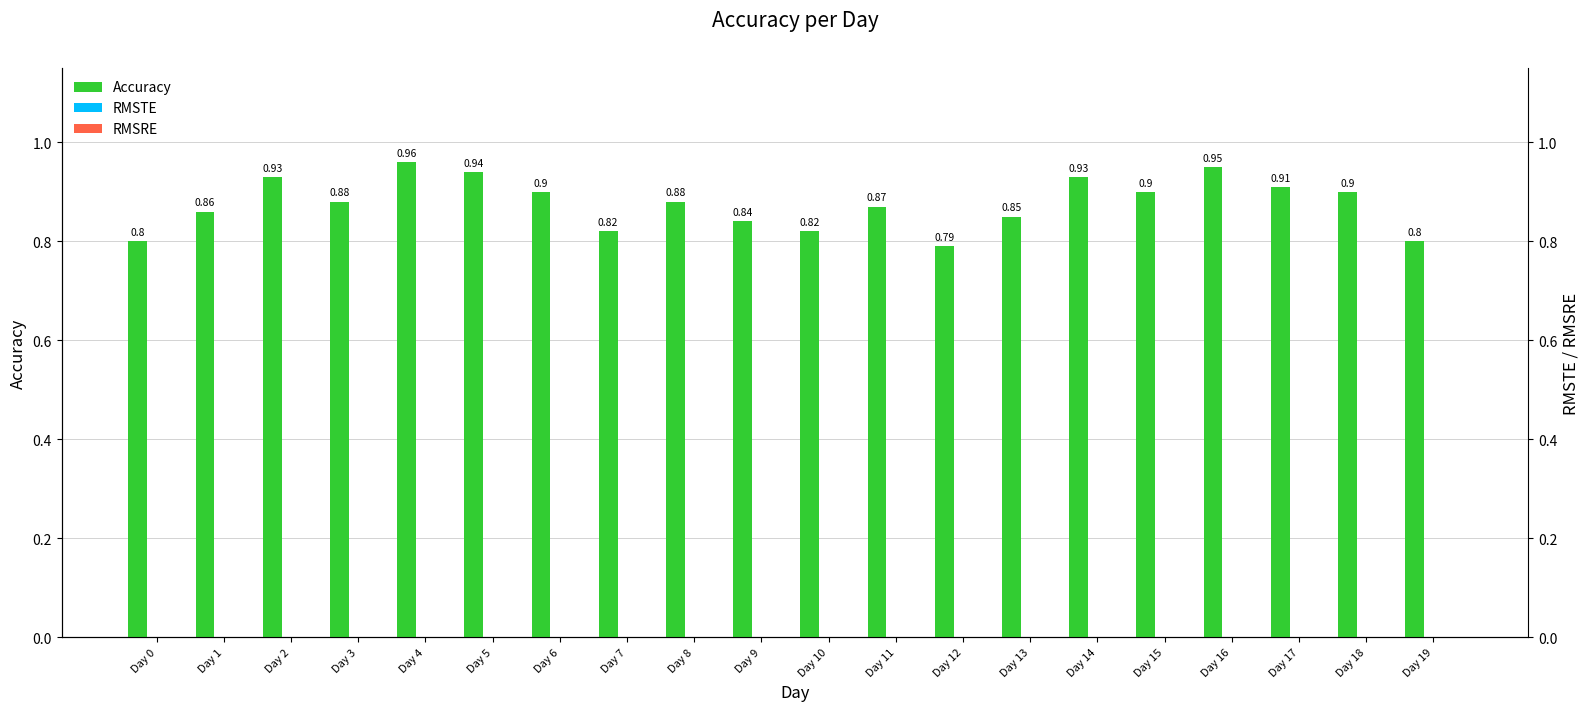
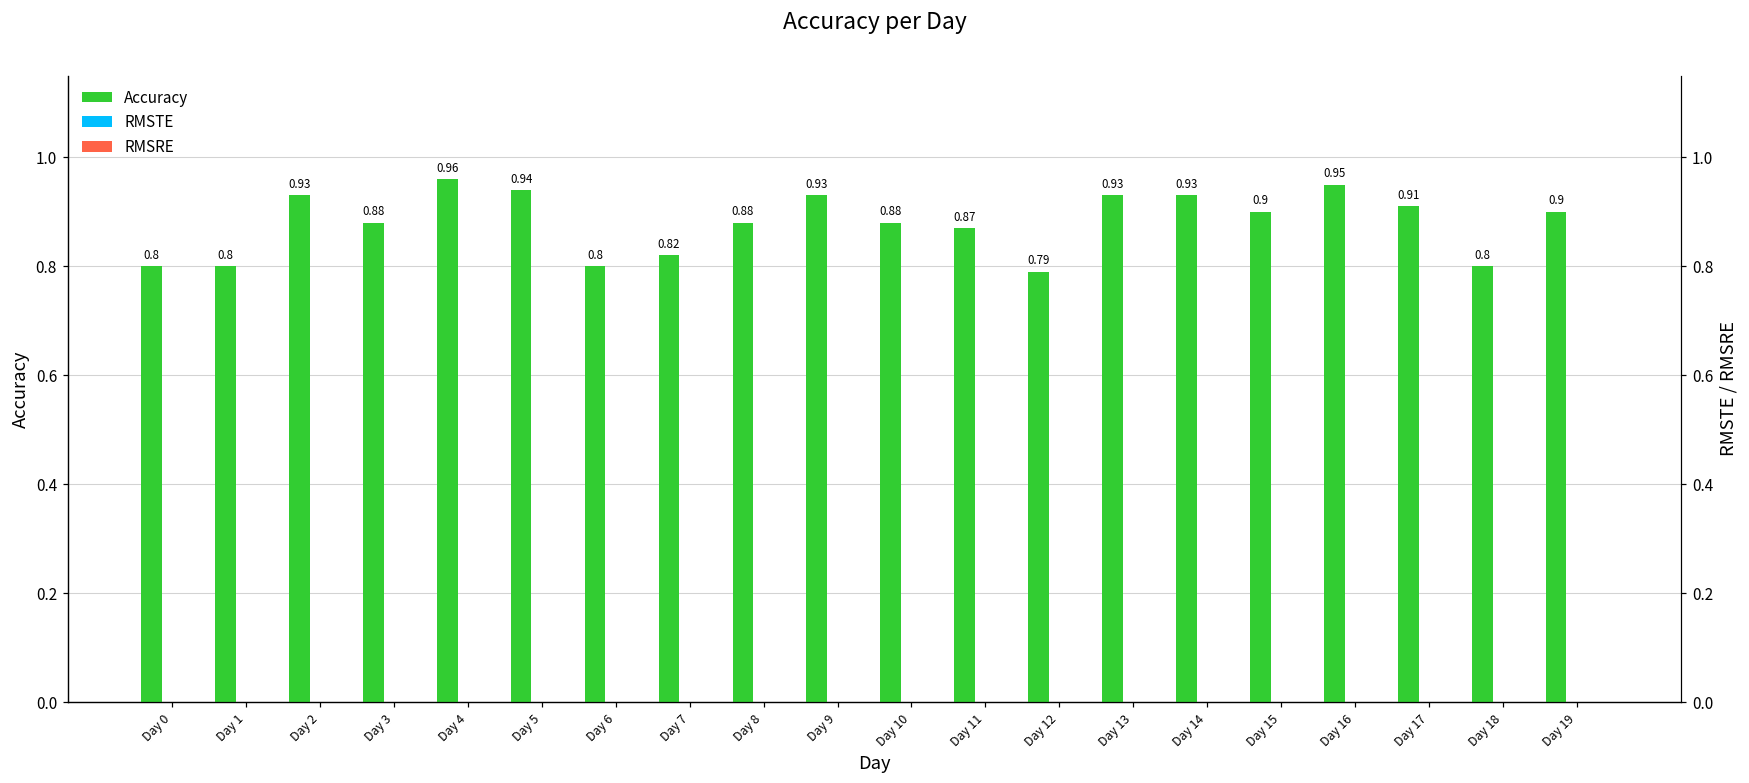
Accuracy, Day 1: 0.86 -> 0.8
Accuracy, Day 6: 0.9 -> 0.8
Accuracy, Day 9: 0.84 -> 0.93
Accuracy, Day 10: 0.82 -> 0.88
Accuracy, Day 13: 0.85 -> 0.93
Accuracy, Day 18: 0.9 -> 0.8
Accuracy, Day 19: 0.8 -> 0.9
